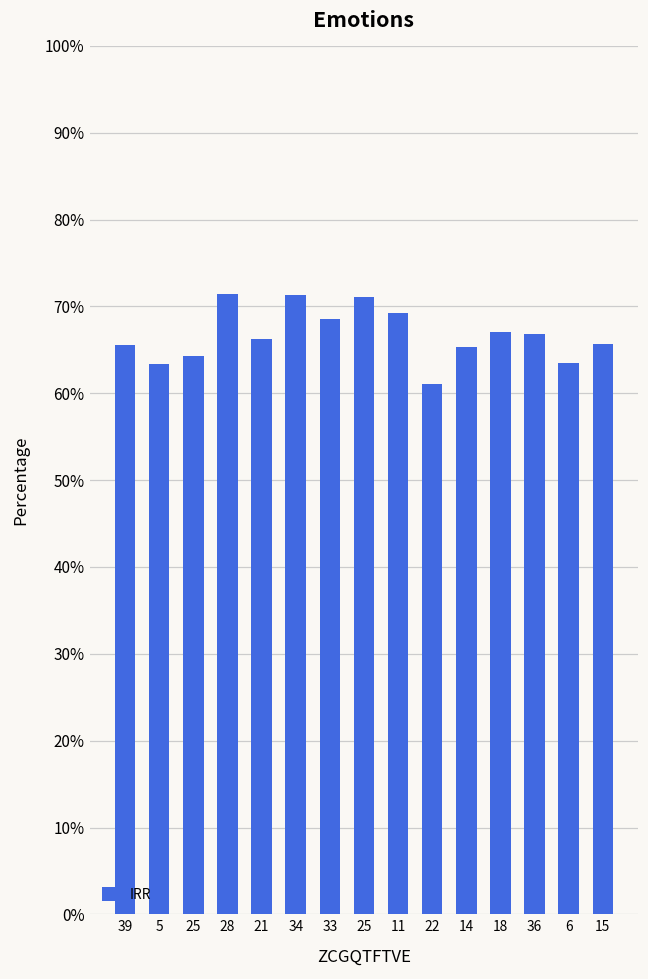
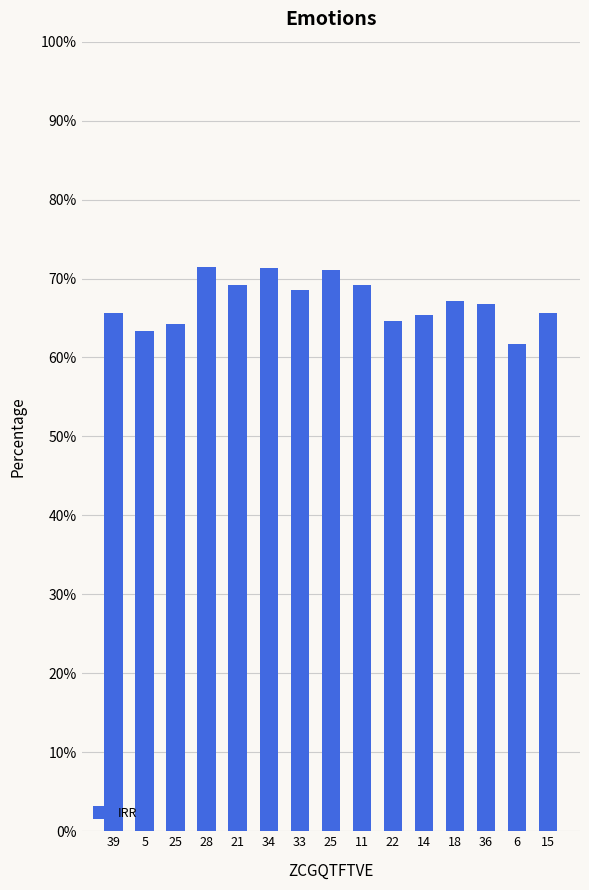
21: 66% -> 69%
22: 61% -> 65%
6: 63% -> 62%
